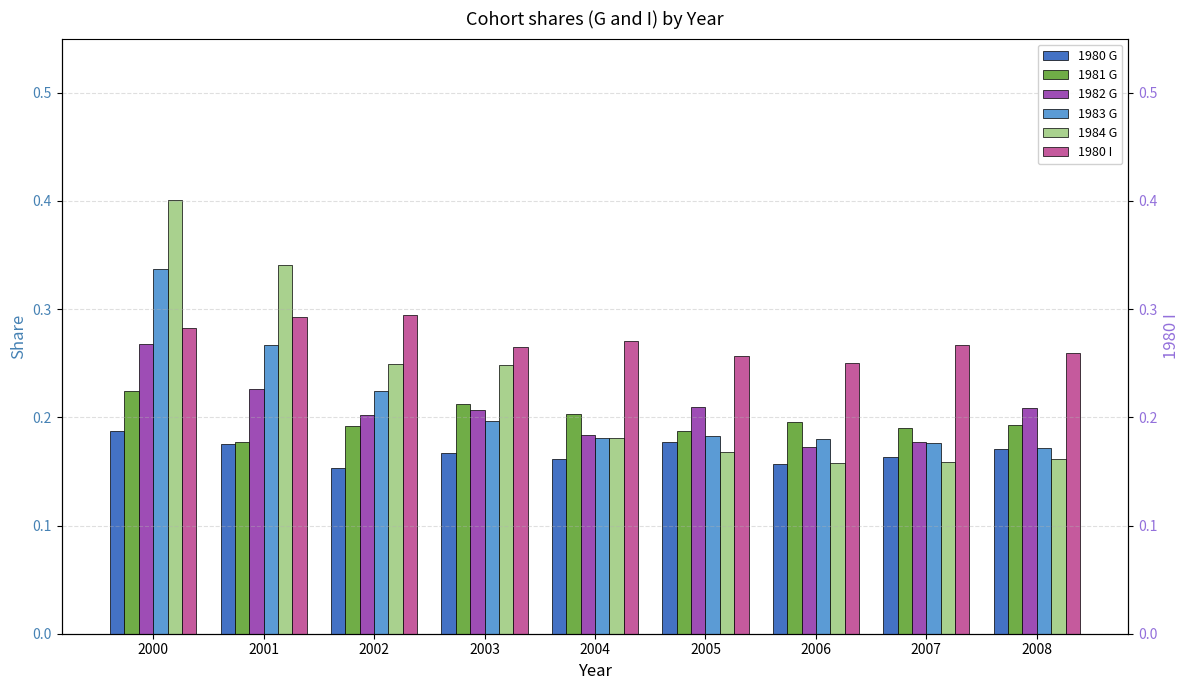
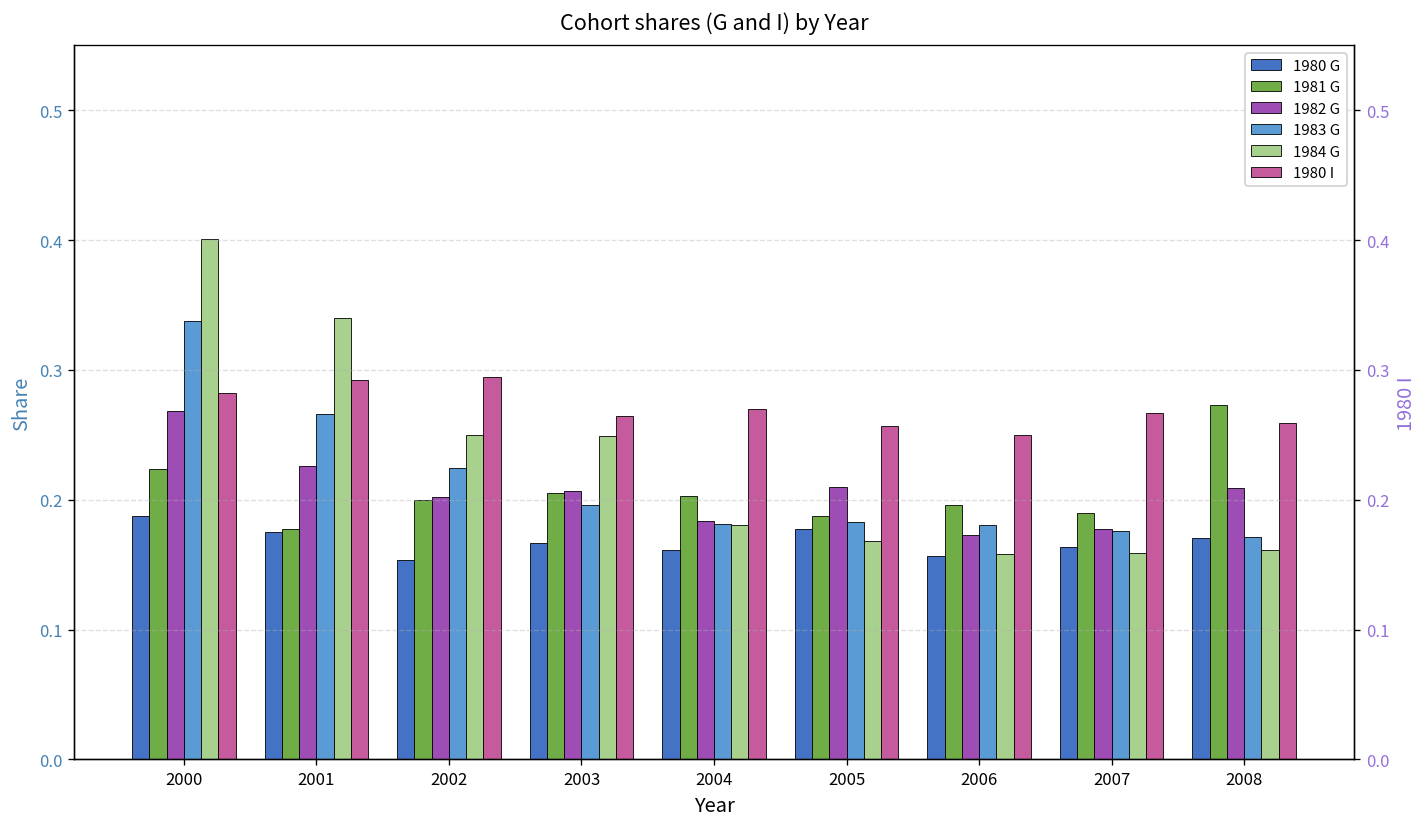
1981 G, 2002: 0.192 -> 0.200
1981 G, 2003: 0.213 -> 0.205
1981 G, 2008: 0.193 -> 0.273
